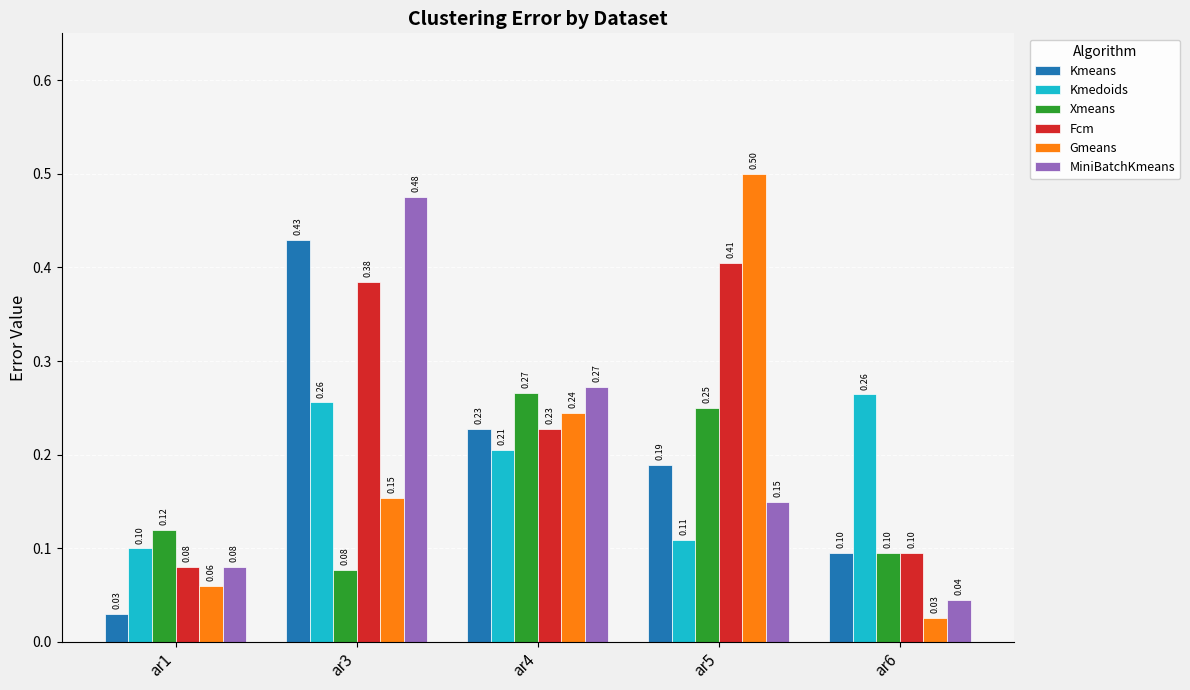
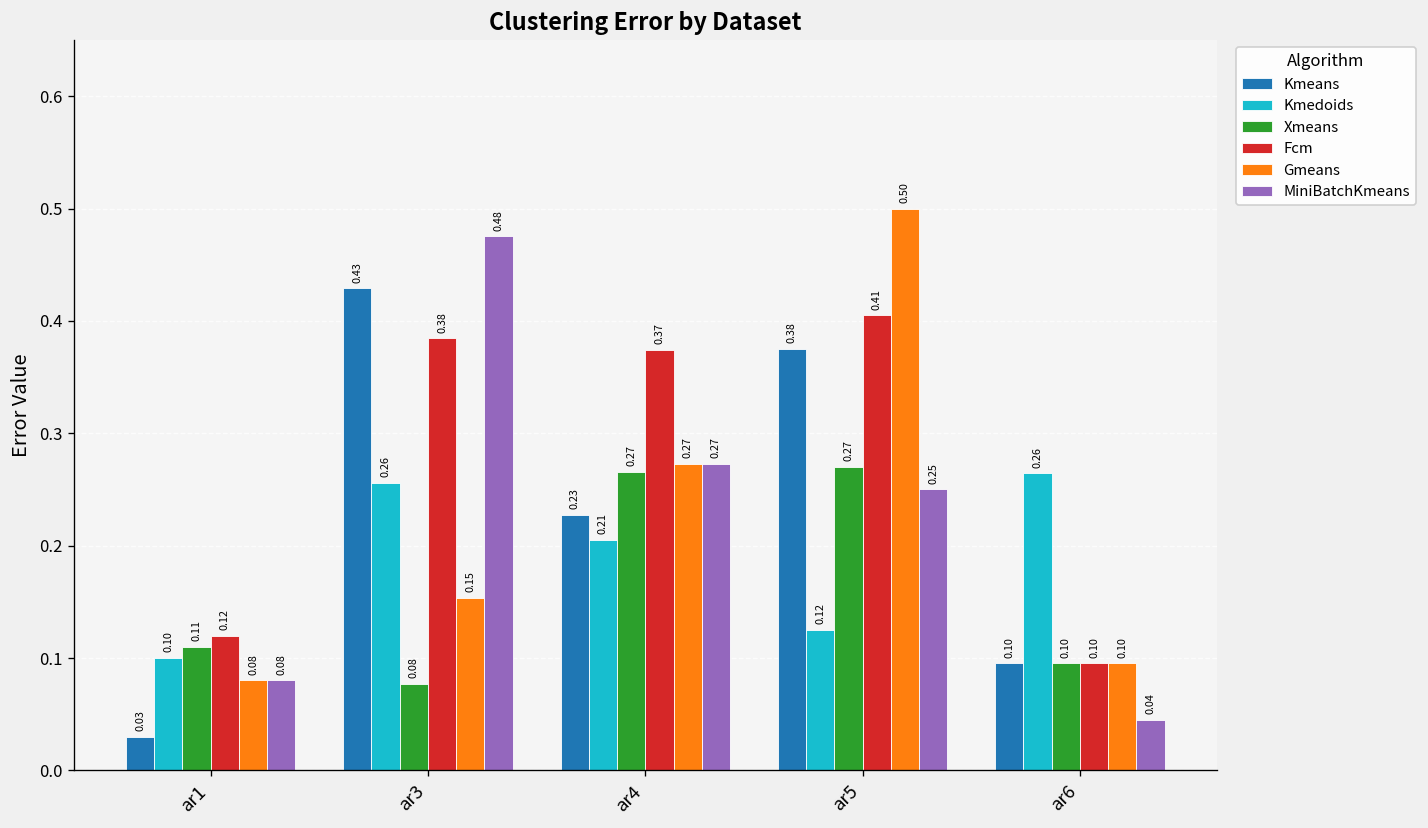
Xmeans, ar1: 0.12 -> 0.11
Fcm, ar1: 0.08 -> 0.12
Gmeans, ar1: 0.06 -> 0.08
Fcm, ar4: 0.23 -> 0.37
Gmeans, ar4: 0.24 -> 0.27
Kmeans, ar5: 0.19 -> 0.38
Kmedoids, ar5: 0.11 -> 0.12
Xmeans, ar5: 0.25 -> 0.27
MiniBatchKmeans, ar5: 0.15 -> 0.25
Gmeans, ar6: 0.03 -> 0.10
